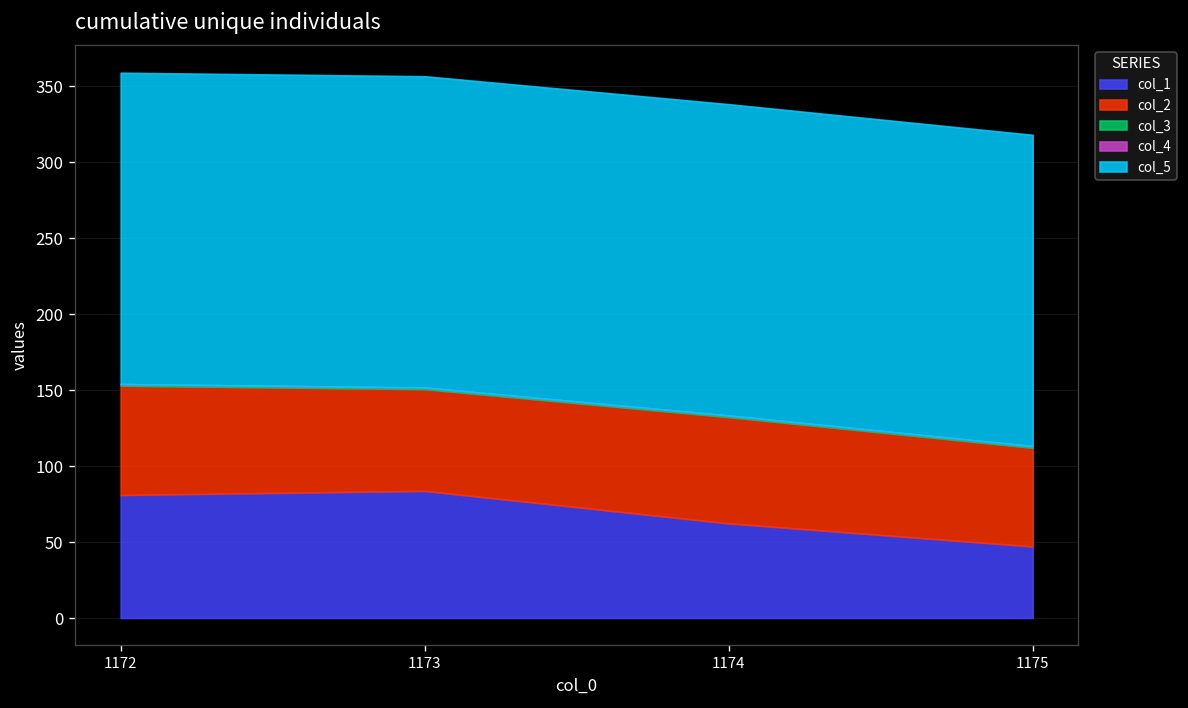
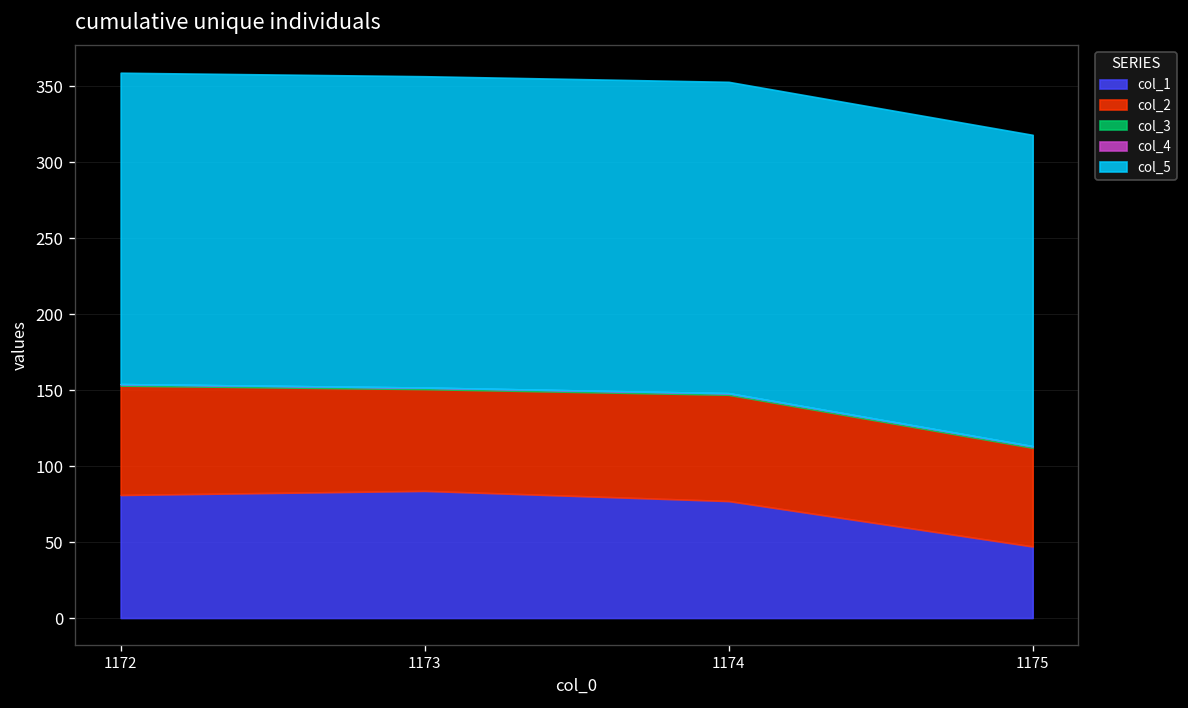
col_1, 1174: 62 -> 77
